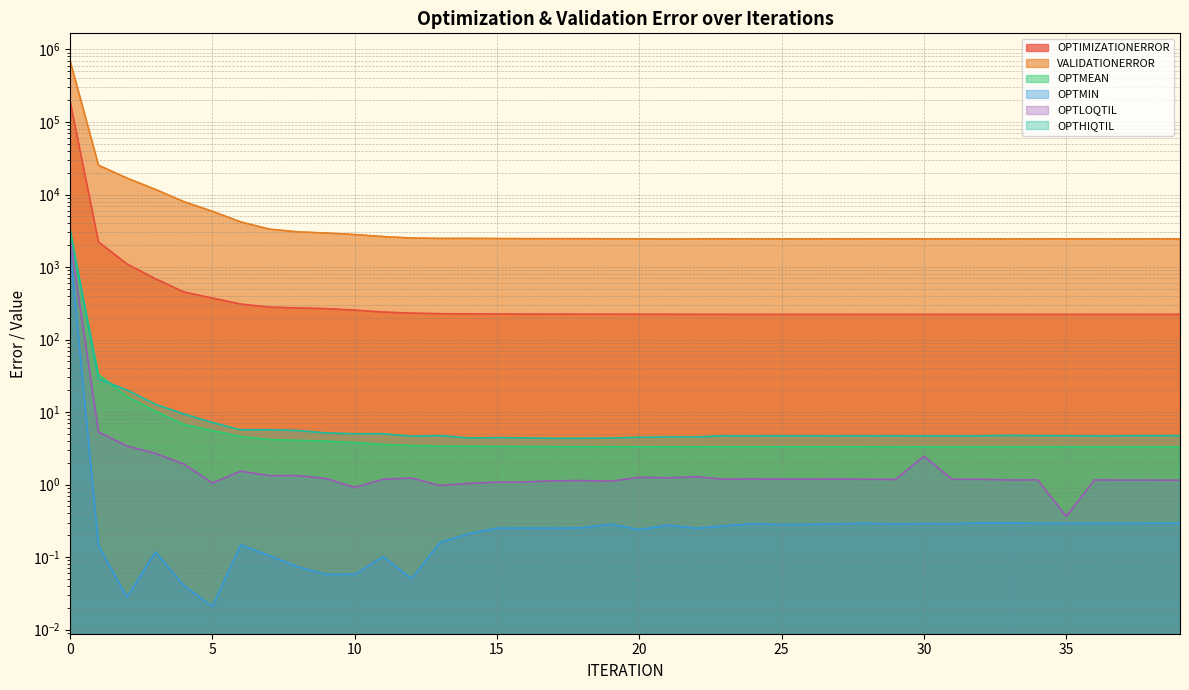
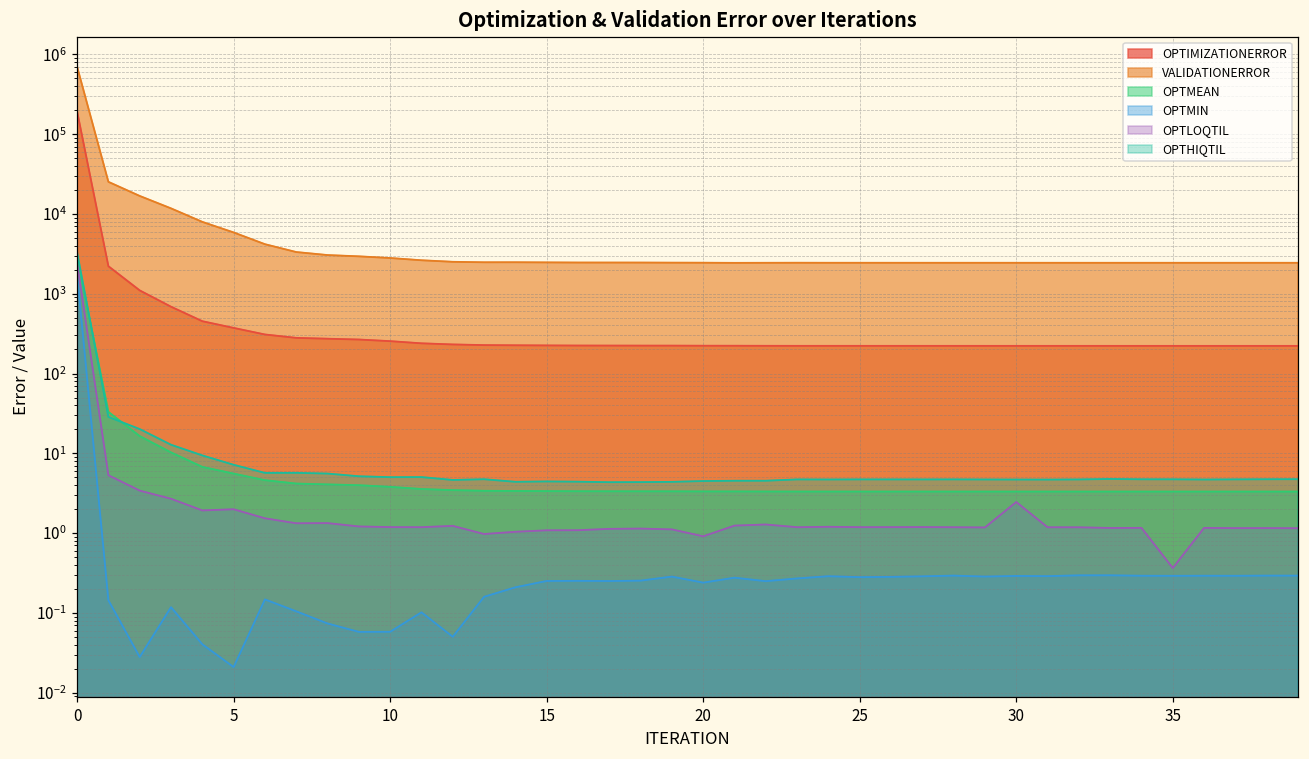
OPTLOQTIL, 5: 1.1 -> 2.0
OPTLOQTIL, 10: 0.9 -> 1.2
OPTLOQTIL, 20: 1.3 -> 0.9
